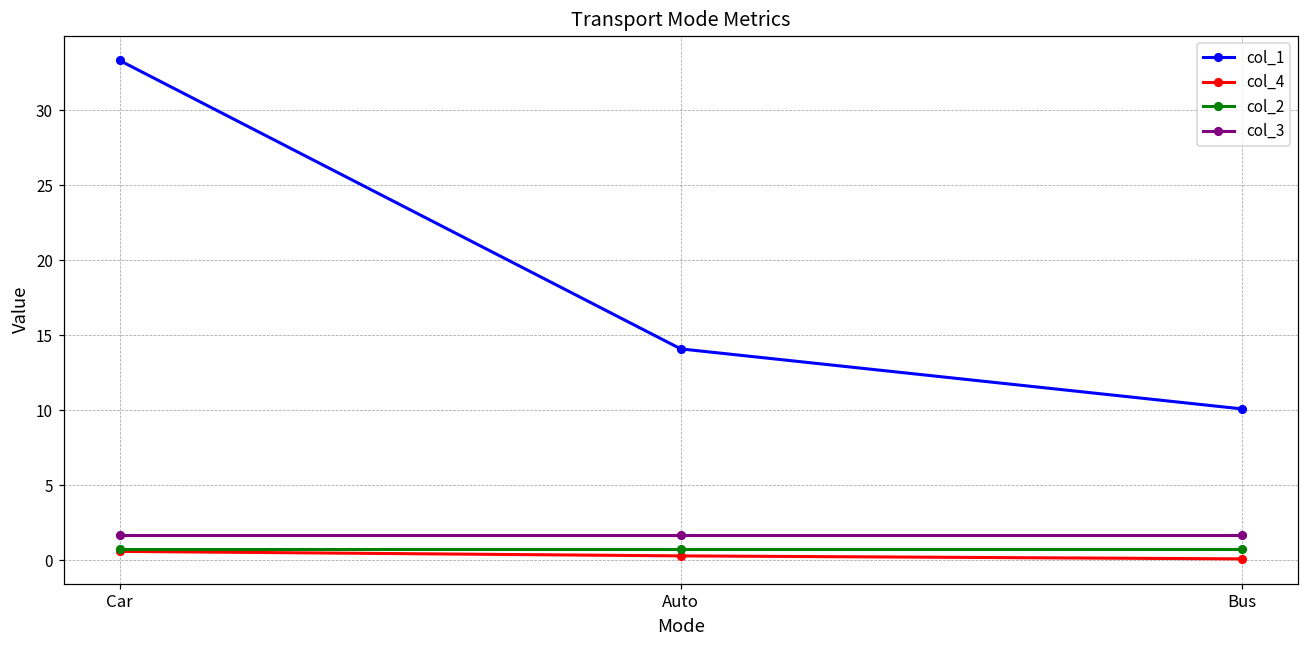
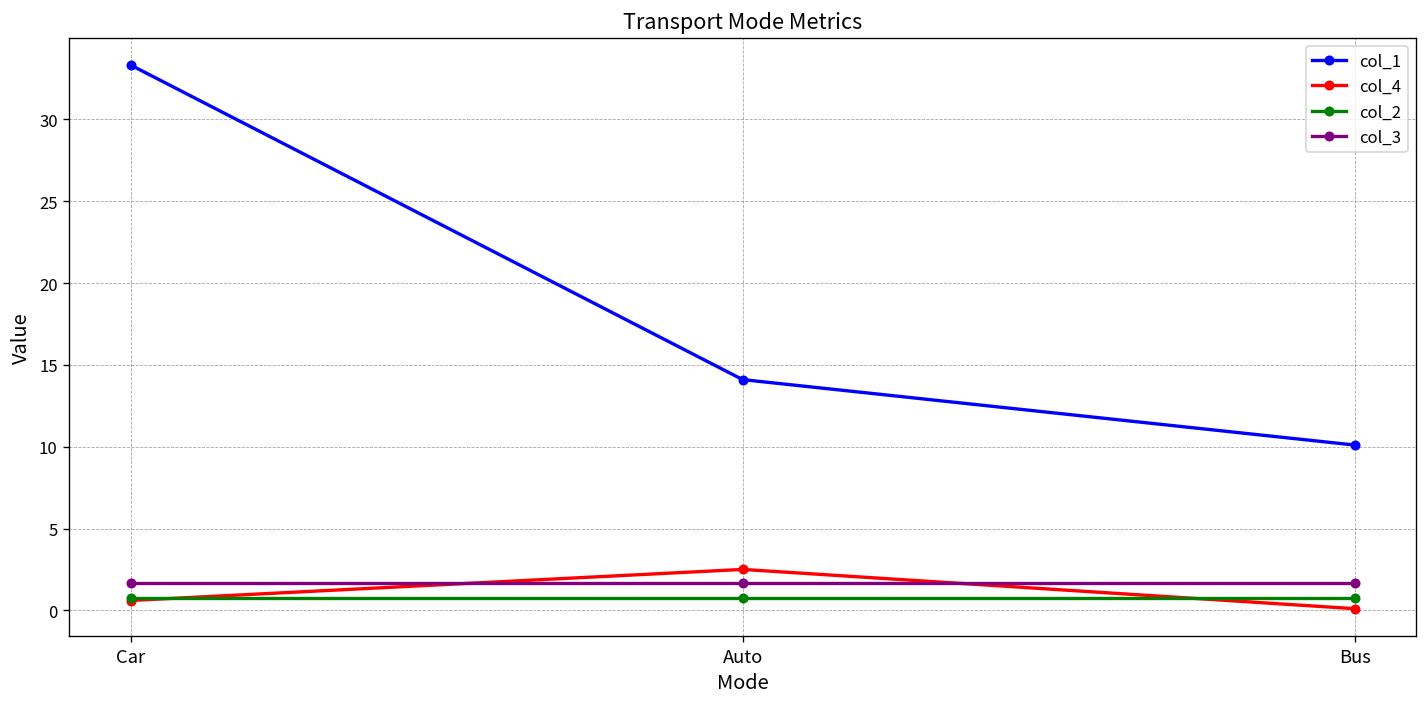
col_4, Auto: 0.3 -> 2.5
